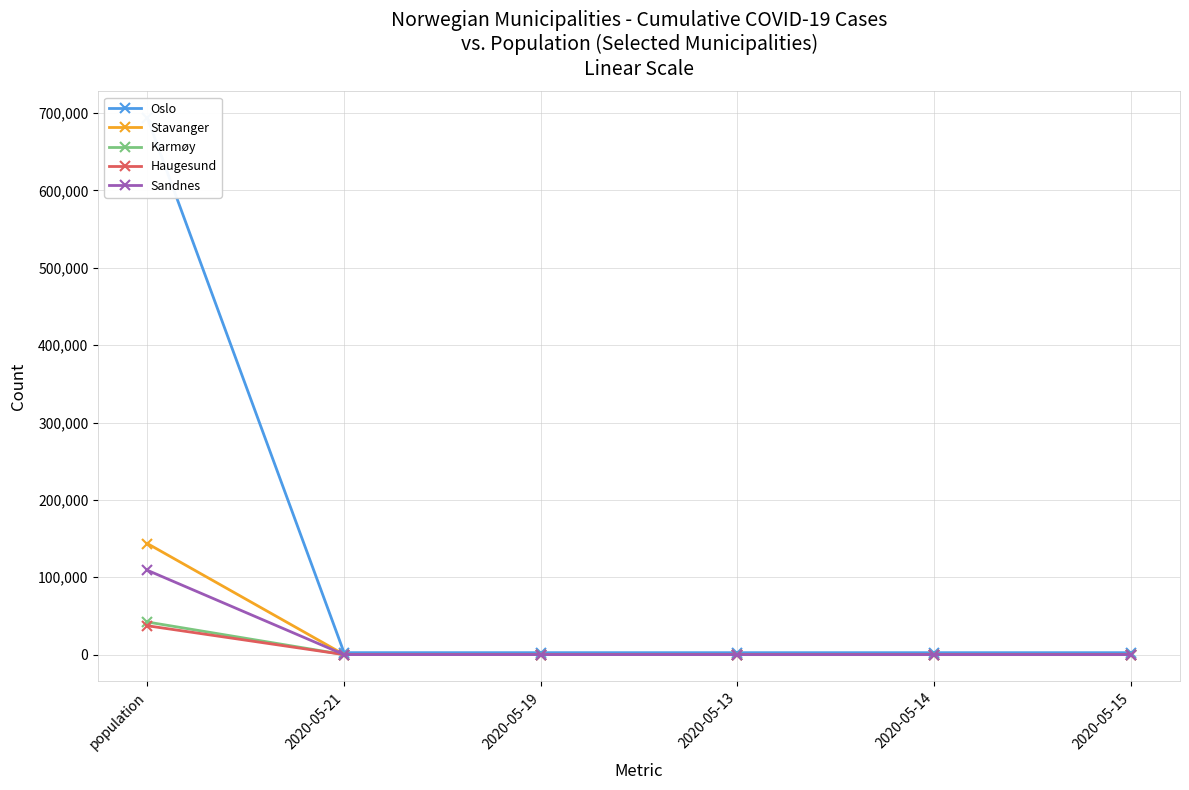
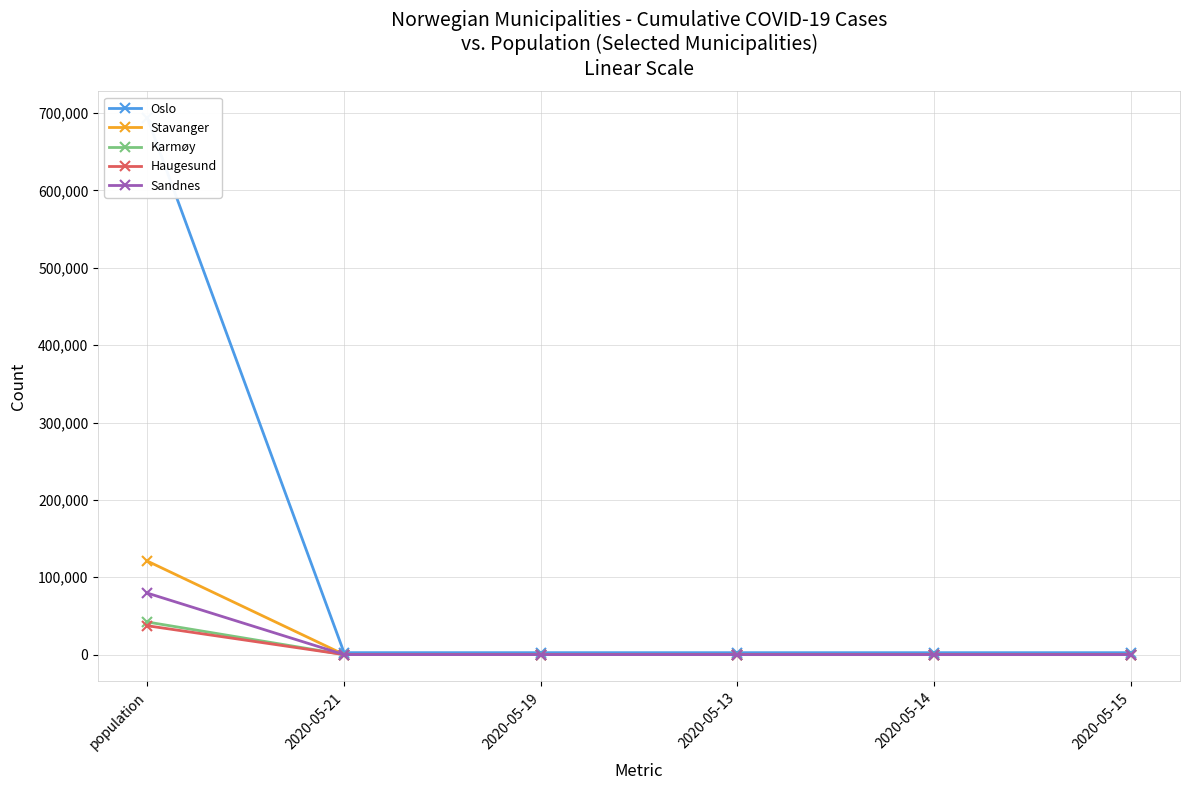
Stavanger, population: 140,000 -> 120,000
Sandnes, population: 110,000 -> 80,000
